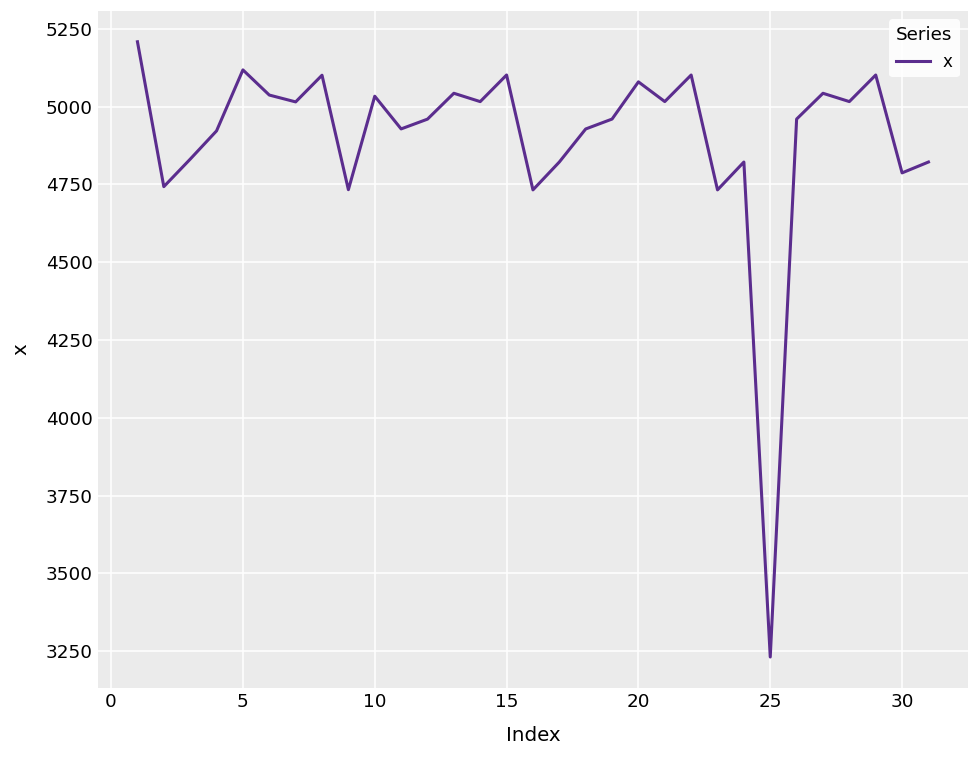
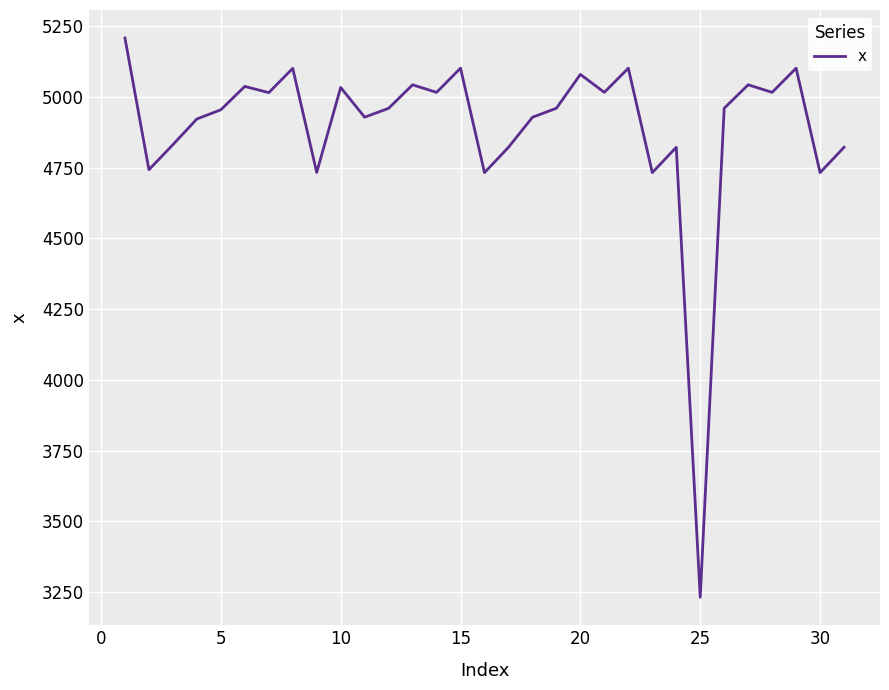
5: 5120 -> 4950
30: 4790 -> 4730
